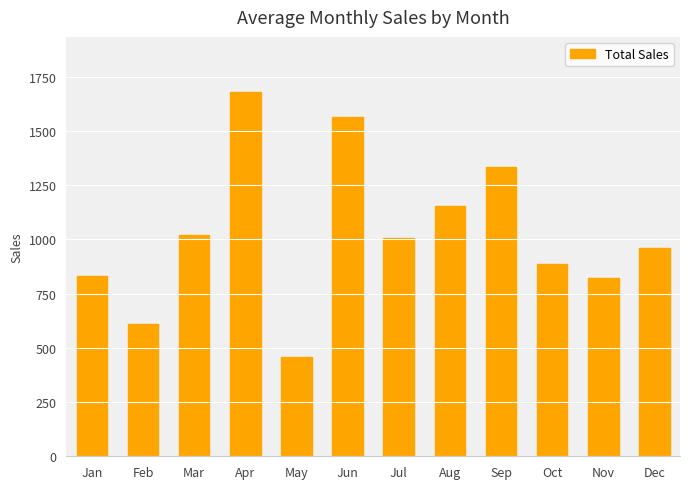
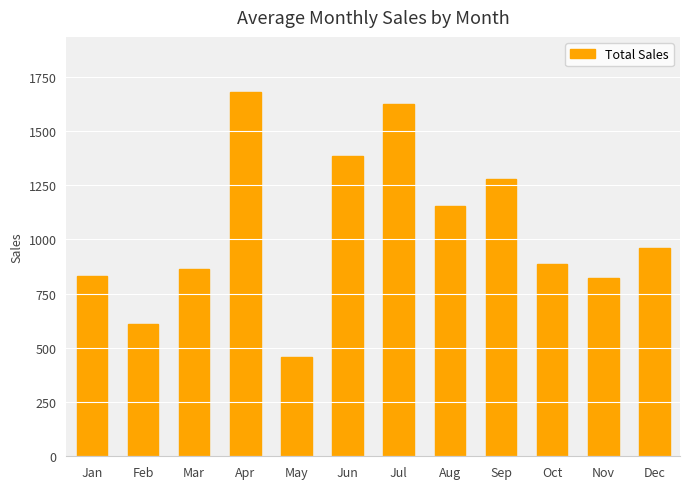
Mar: 1020 -> 860
Jun: 1560 -> 1380
Jul: 1000 -> 1620
Sep: 1330 -> 1280
